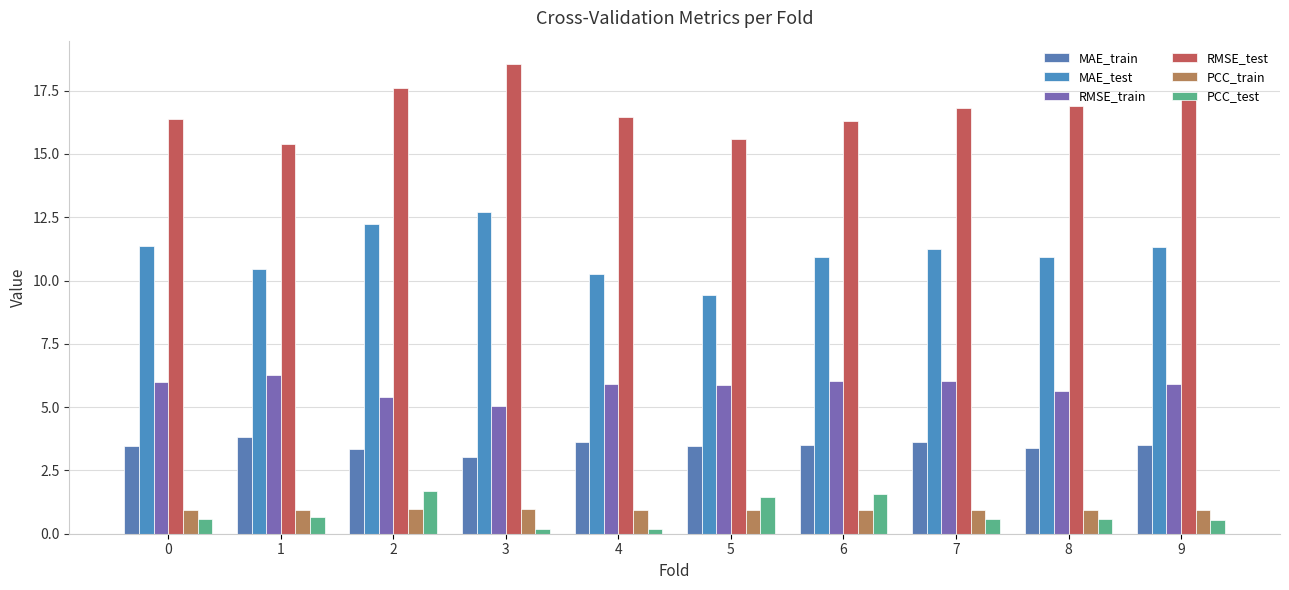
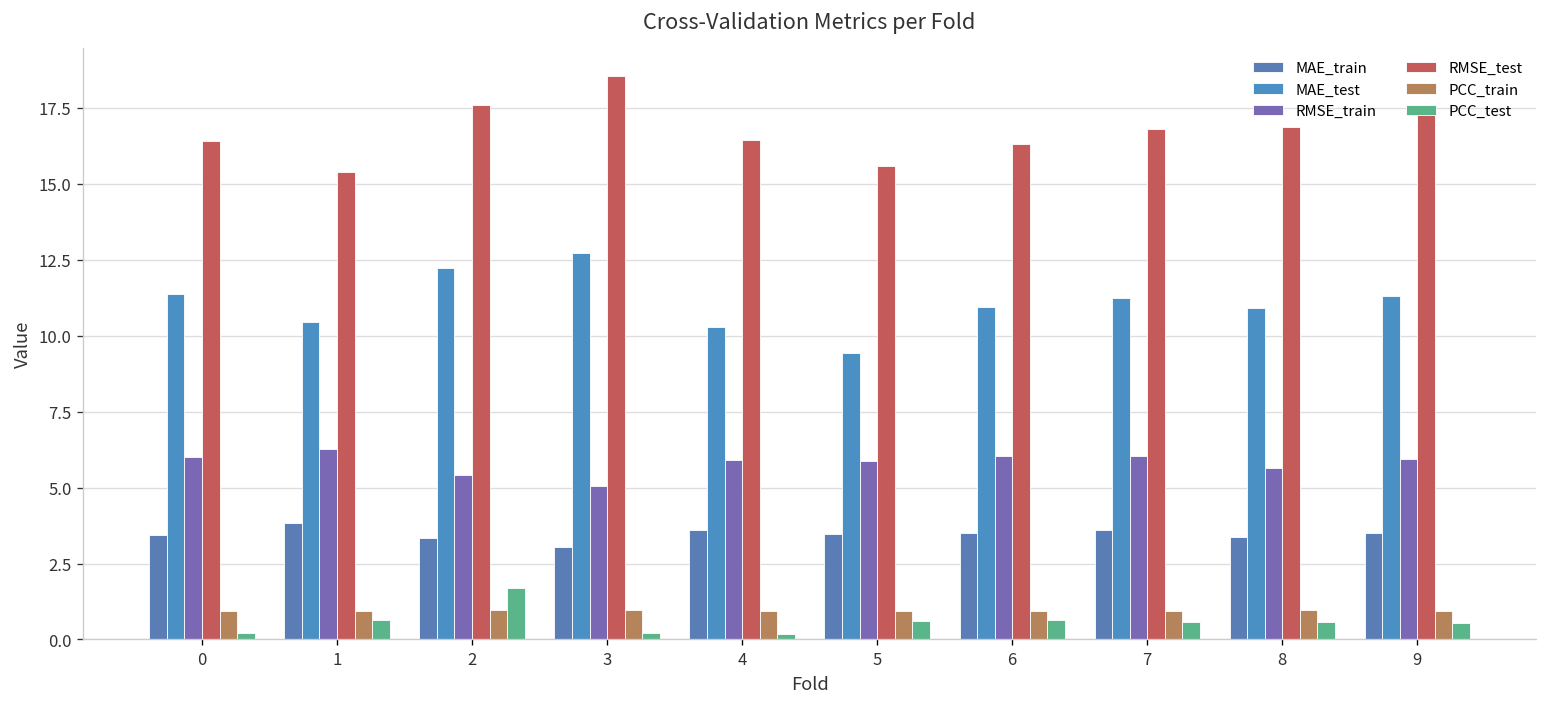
PCC_test, 0: 0.6 -> 0.2
PCC_test, 5: 1.4 -> 0.6
PCC_test, 6: 1.6 -> 0.7
